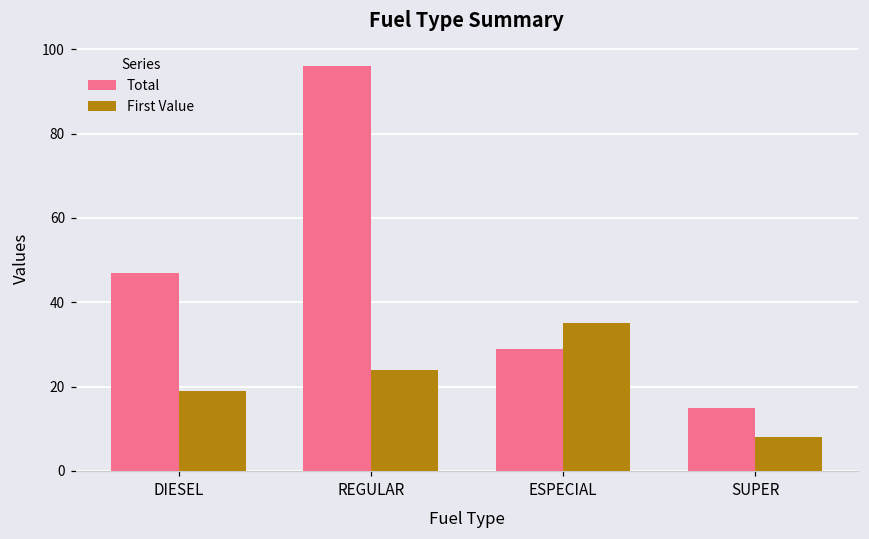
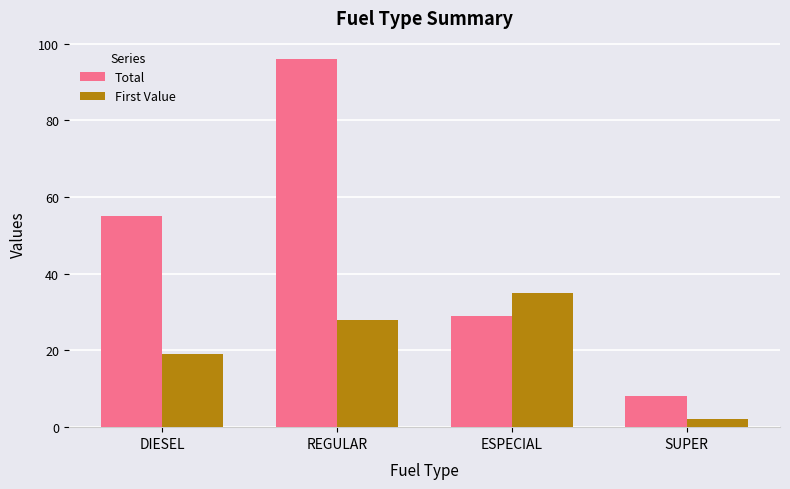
Total, DIESEL: 47 -> 55
First Value, REGULAR: 24 -> 28
Total, SUPER: 15 -> 8
First Value, SUPER: 8 -> 2
